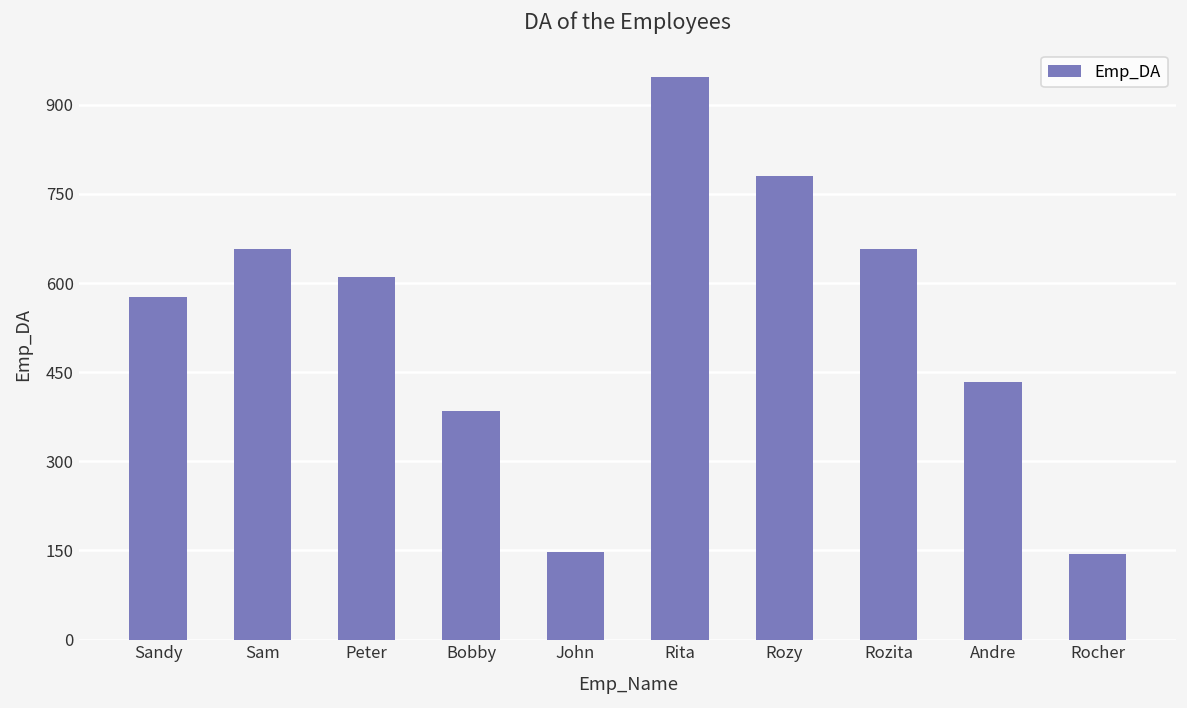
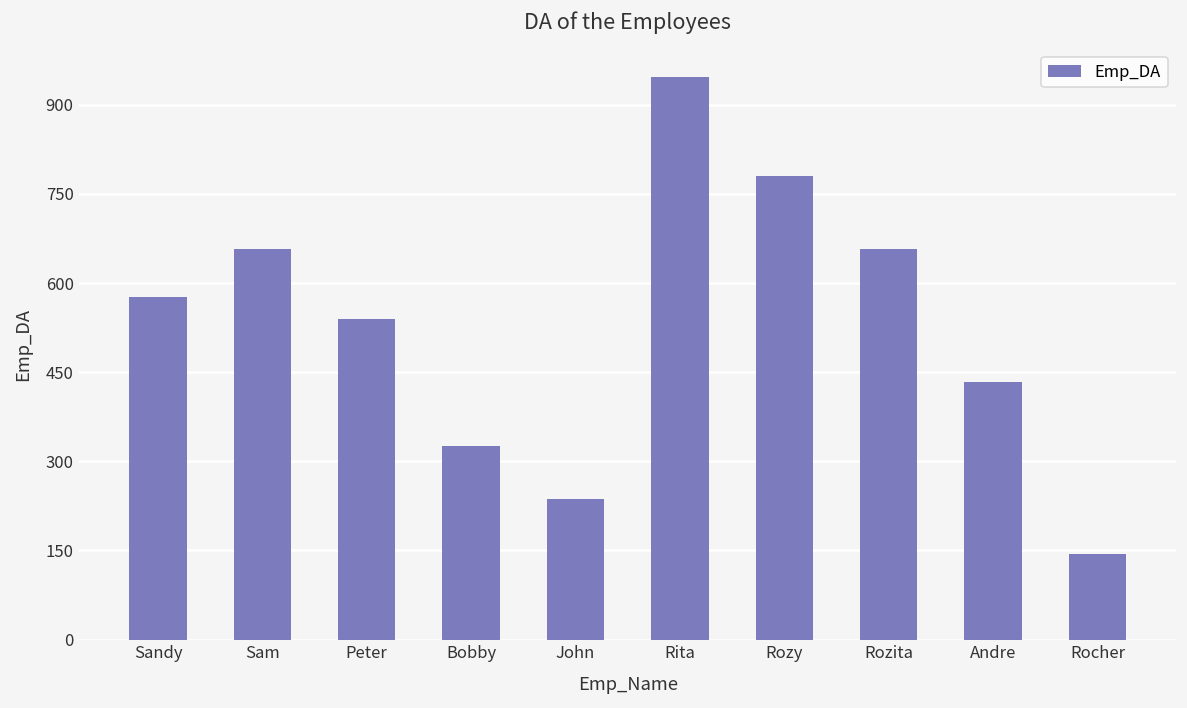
Peter: 610 -> 540
Bobby: 380 -> 330
John: 150 -> 240
